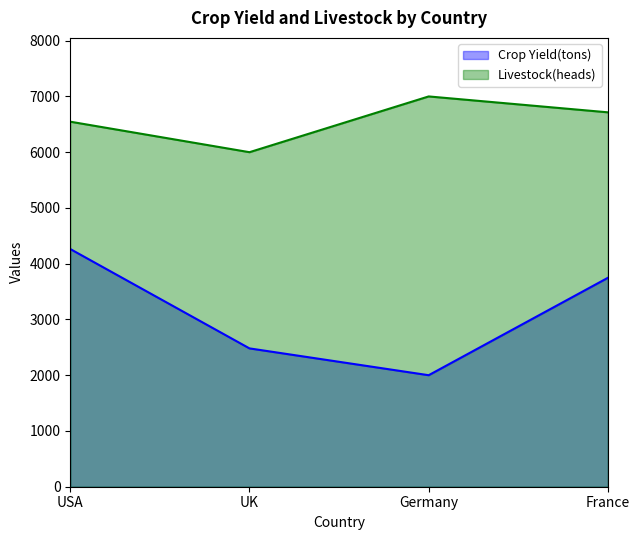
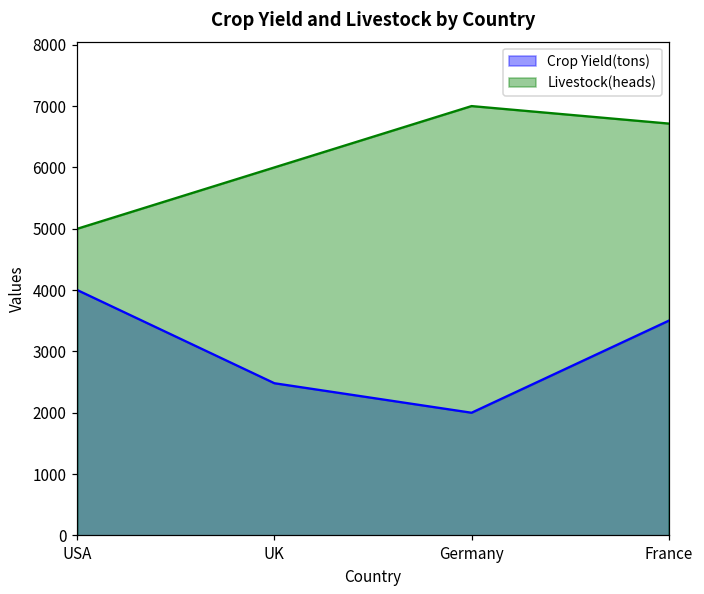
Crop Yield(tons), USA: 4300 -> 4000
Livestock(heads), USA: 6500 -> 5000
Crop Yield(tons), France: 3700 -> 3500
